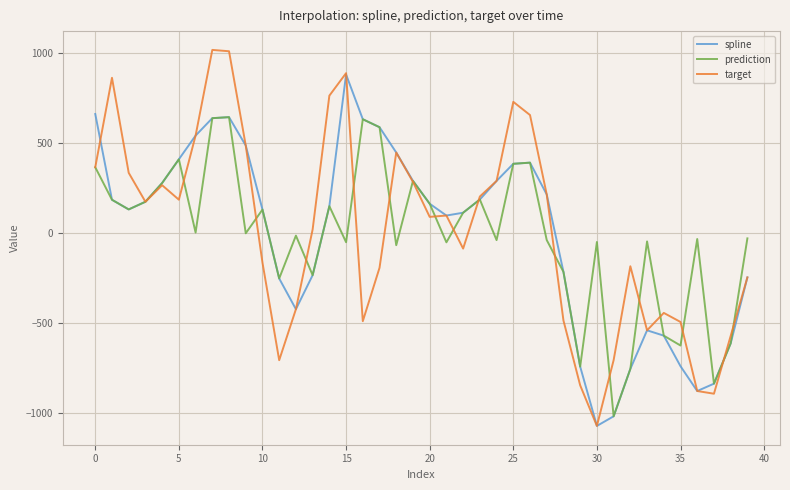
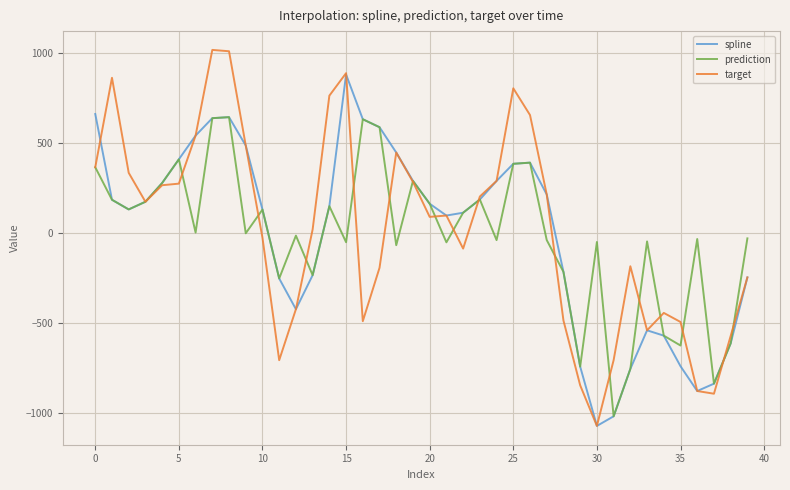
target, 5: 180 -> 270
target, 10: -170 -> -30
target, 25: 730 -> 800
